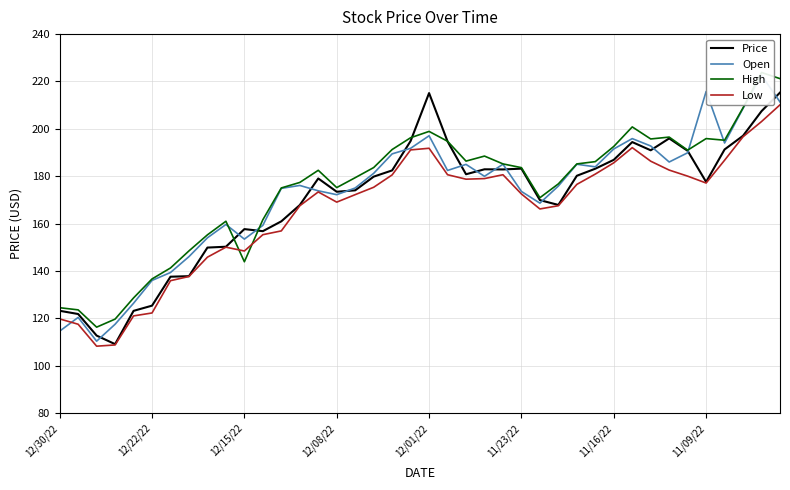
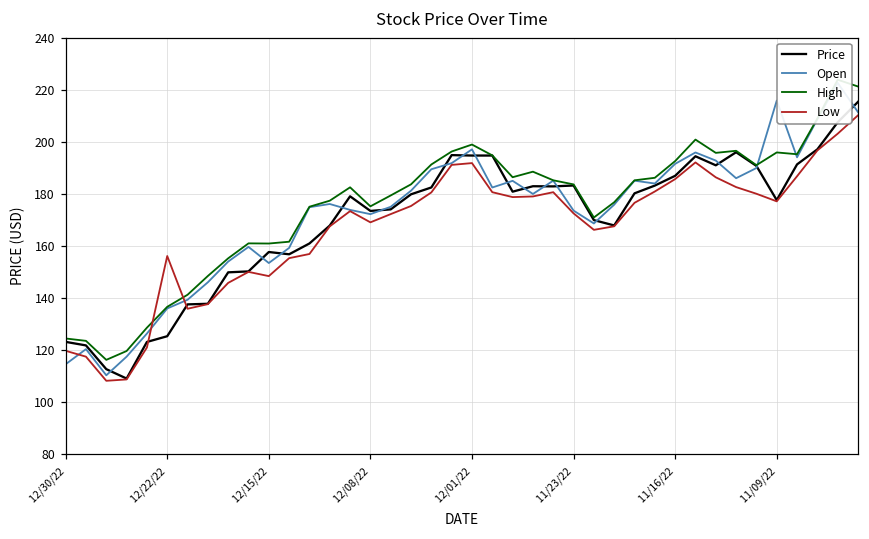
Low, 12/22/22: 122 -> 156
High, 12/15/22: 144 -> 161
Price, 12/01/22: 215 -> 195
